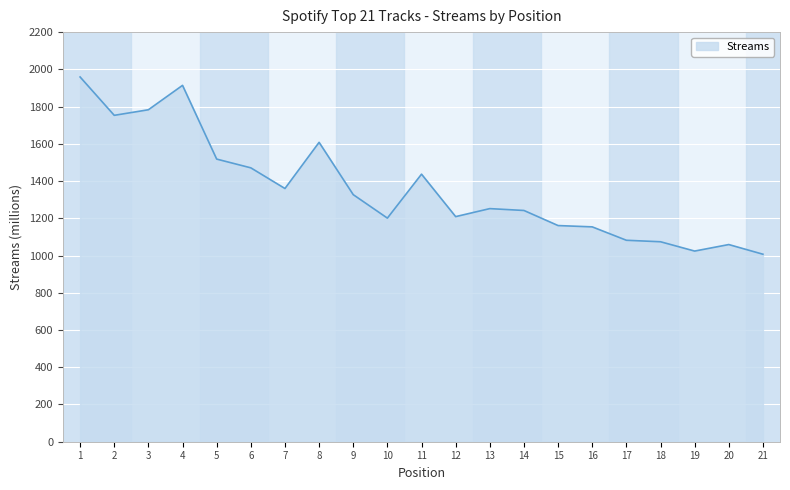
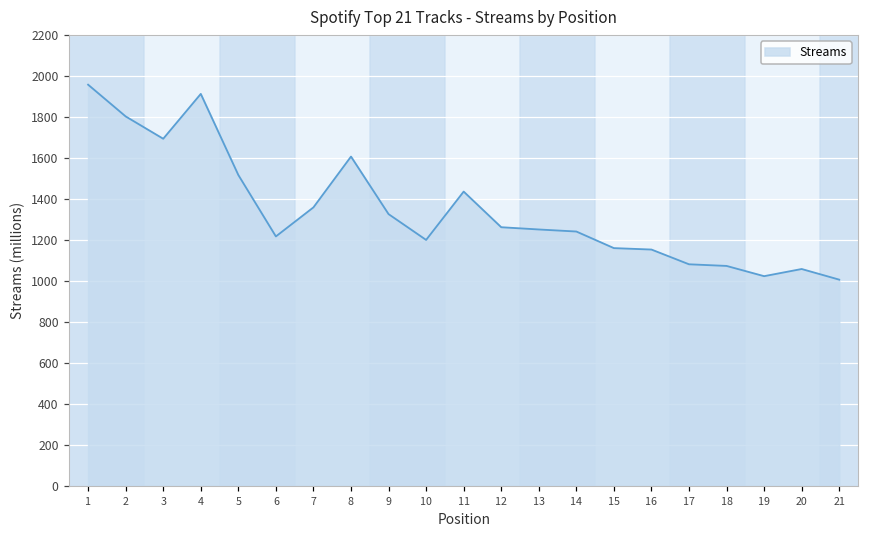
2: 1750 -> 1800
3: 1780 -> 1700
6: 1470 -> 1220
12: 1210 -> 1260
